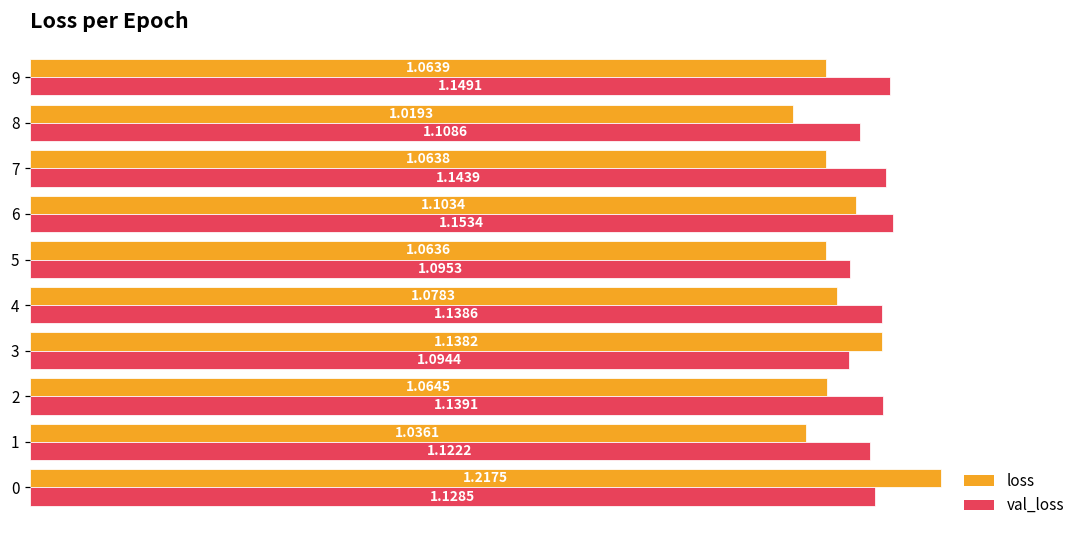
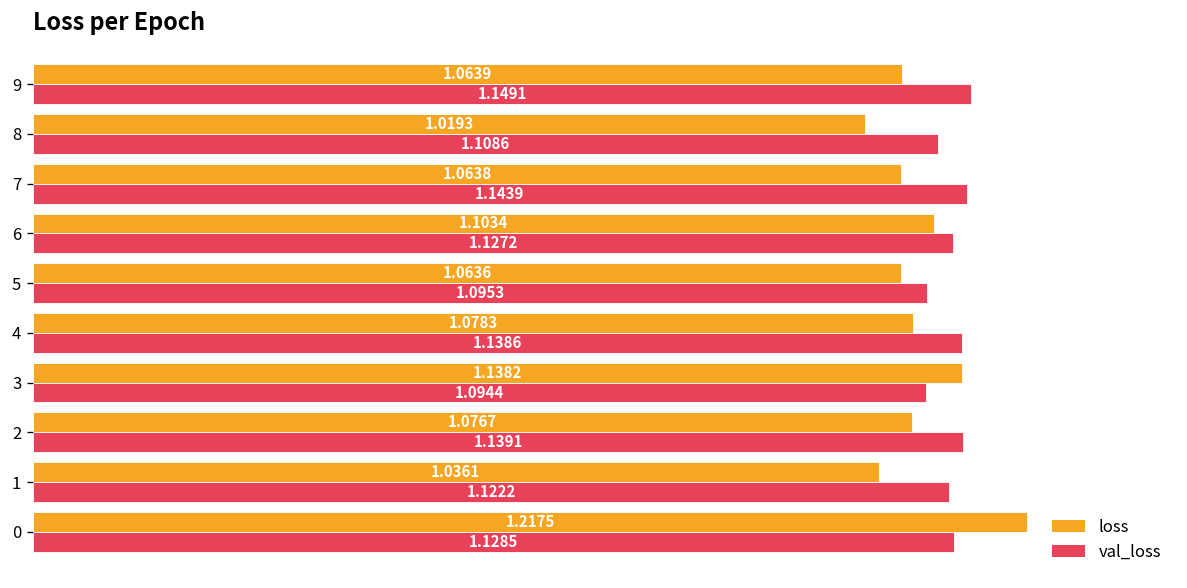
val_loss, 6: 1.1534 -> 1.1272
loss, 2: 1.0645 -> 1.0767
